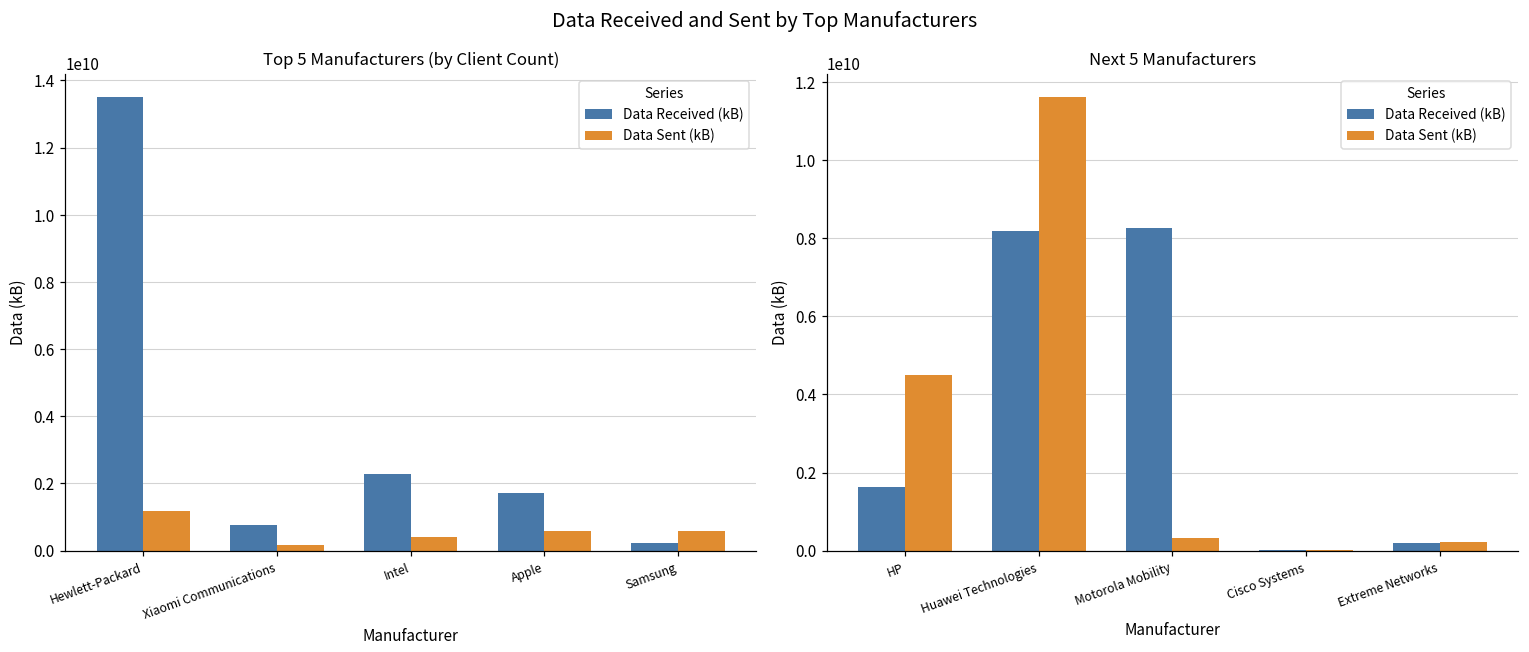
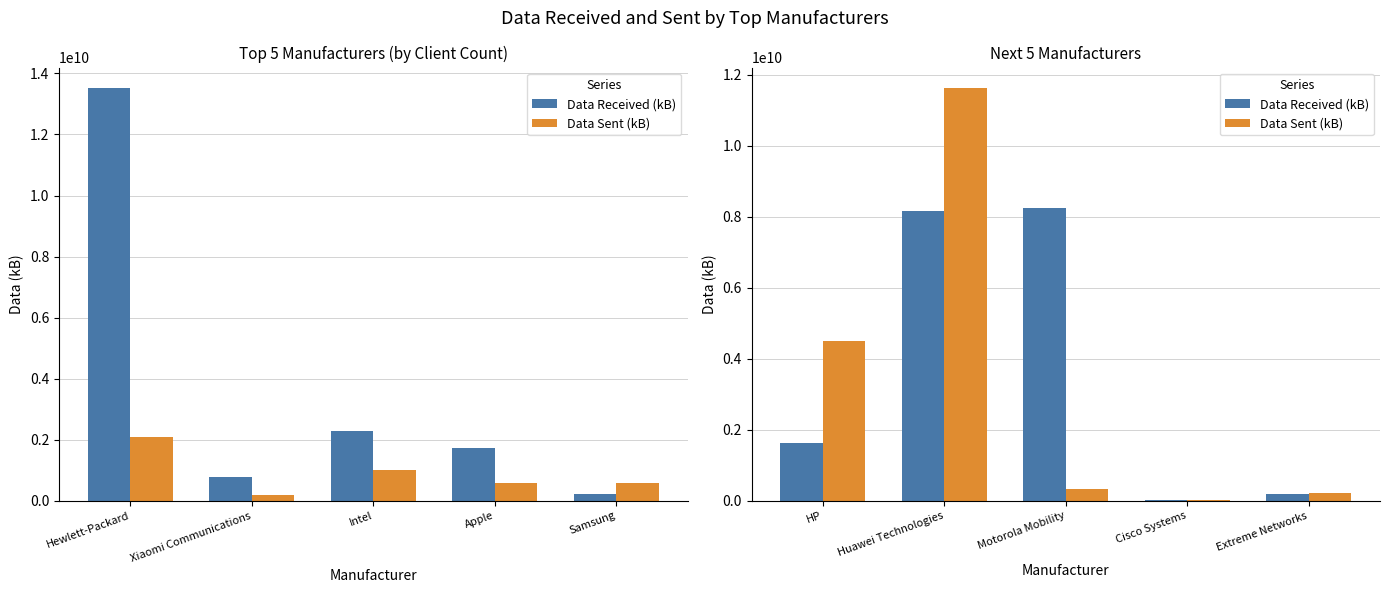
Top 5 Manufacturers (by Client Count), Data Sent (kB), Hewlett-Packard: 1200000000 -> 2100000000
Top 5 Manufacturers (by Client Count), Data Sent (kB), Intel: 400000000 -> 1000000000
